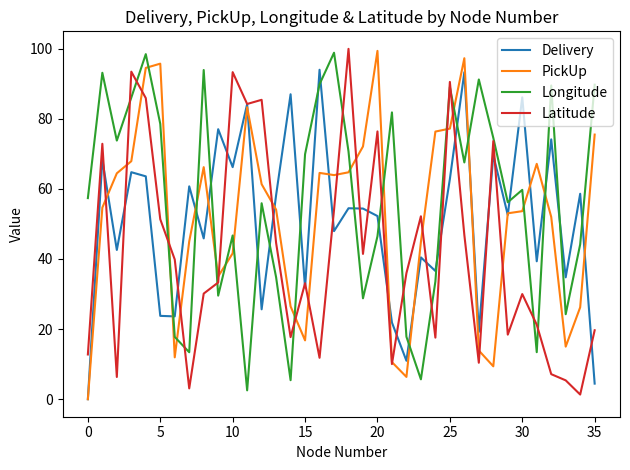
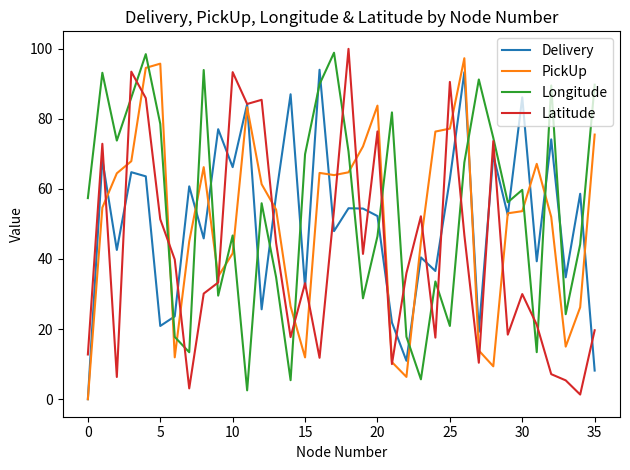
Delivery, 5: 24 -> 21
PickUp, 15: 17 -> 12
PickUp, 20: 99 -> 84
Longitude, 25: 89 -> 21
Delivery, 35: 4 -> 8
